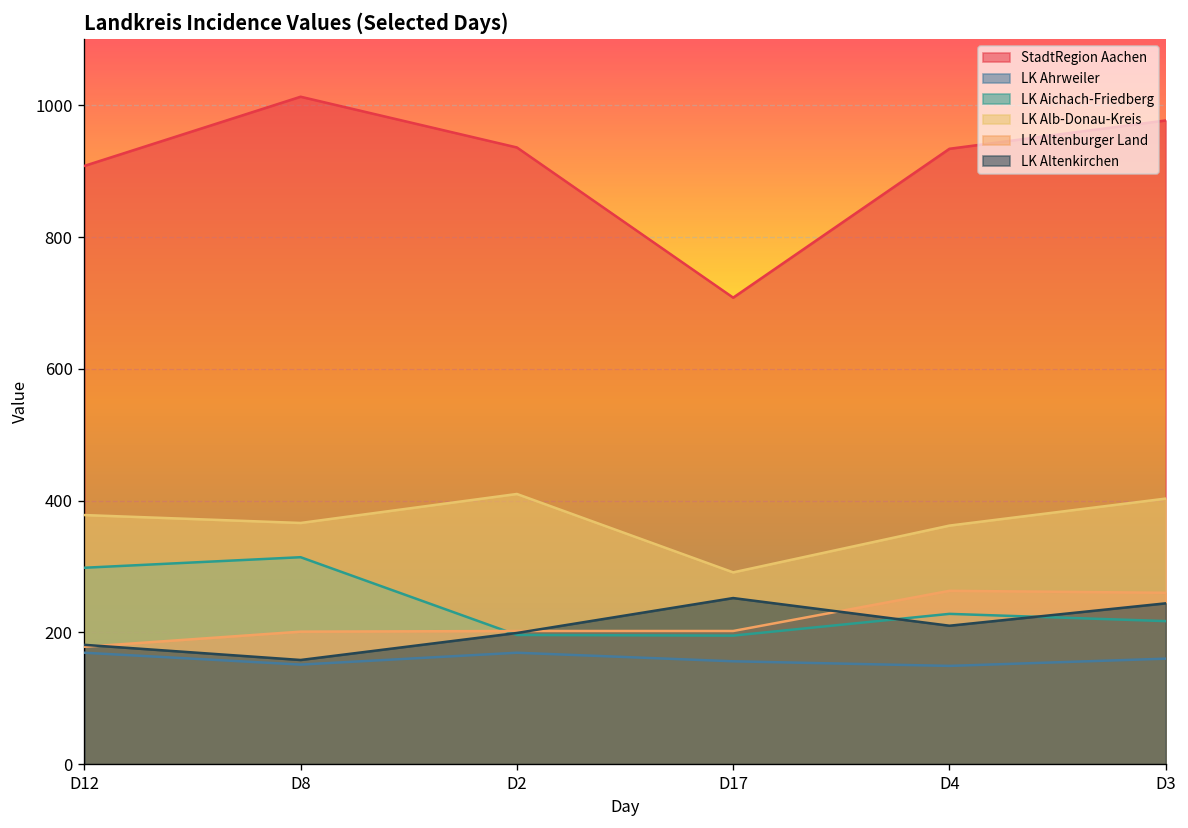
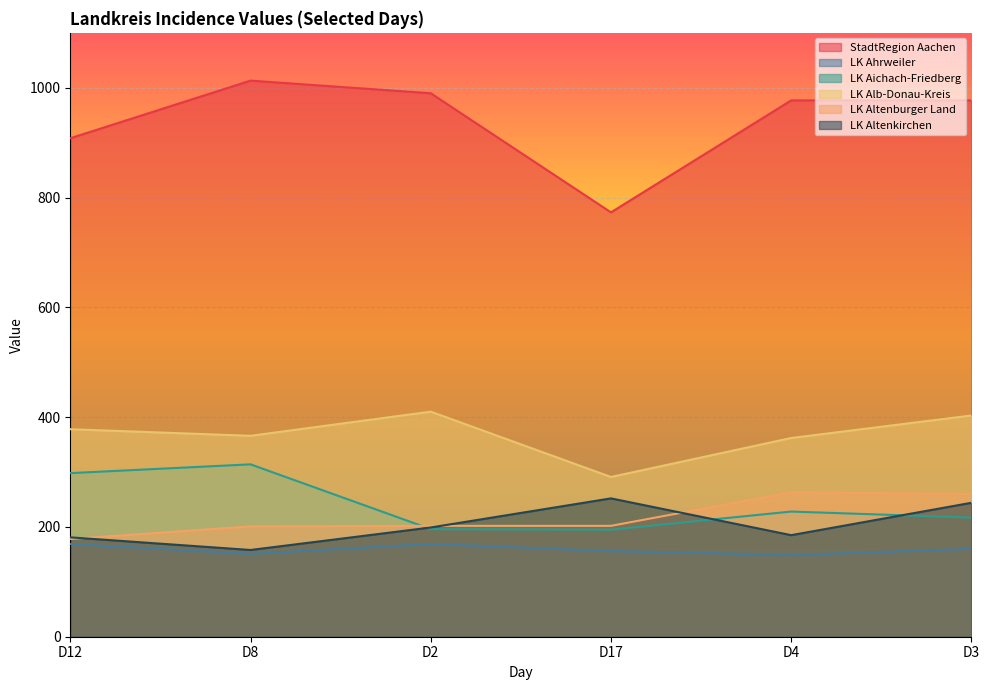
StadtRegion Aachen, D2: 940 -> 990
StadtRegion Aachen, D17: 710 -> 770
StadtRegion Aachen, D4: 930 -> 980
LK Altenkirchen, D4: 210 -> 190
